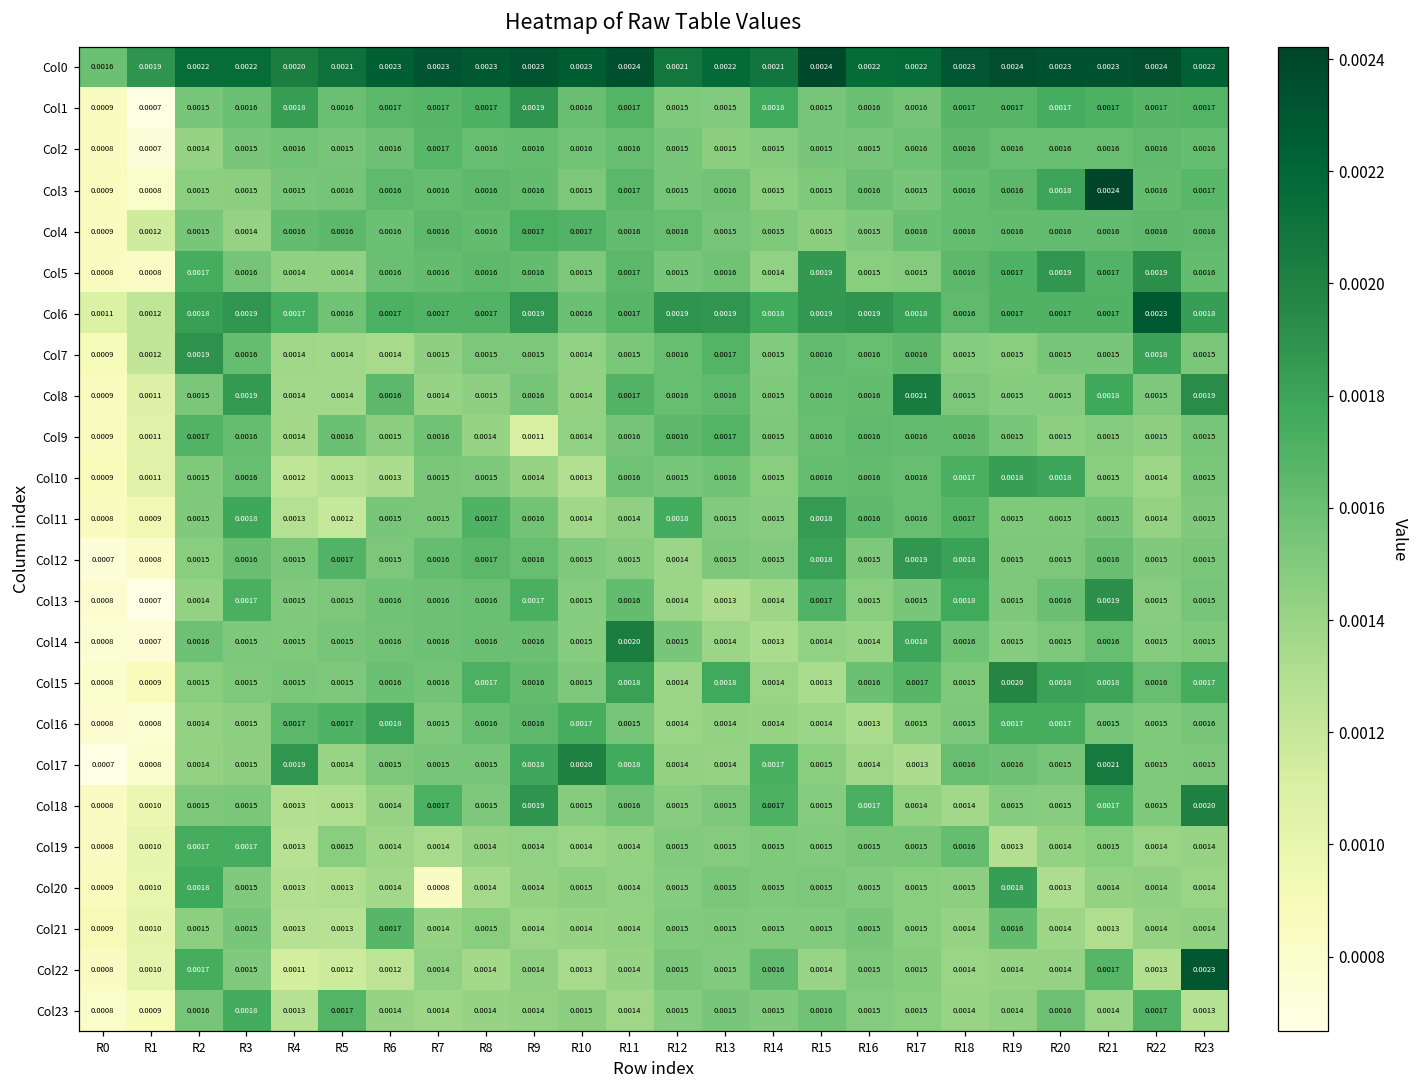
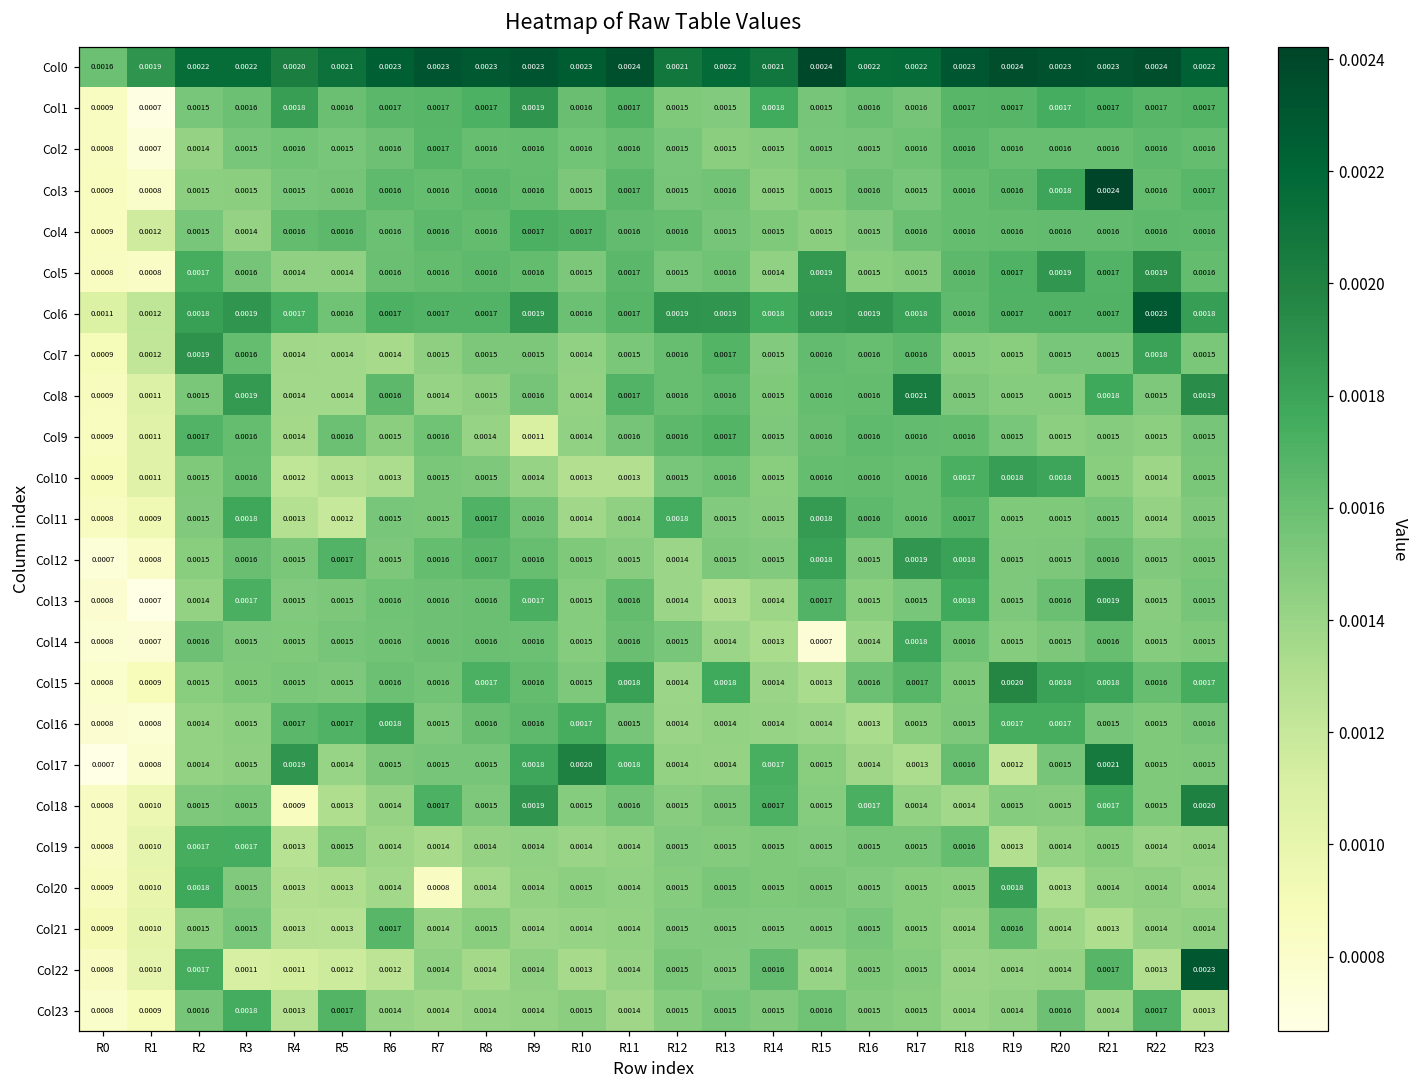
Col10, R11: 0.0016 -> 0.0013
Col14, R11: 0.0020 -> 0.0016
Col14, R15: 0.0014 -> 0.0007
Col17, R19: 0.0016 -> 0.0012
Col18, R4: 0.0013 -> 0.0009
Col22, R3: 0.0015 -> 0.0011
